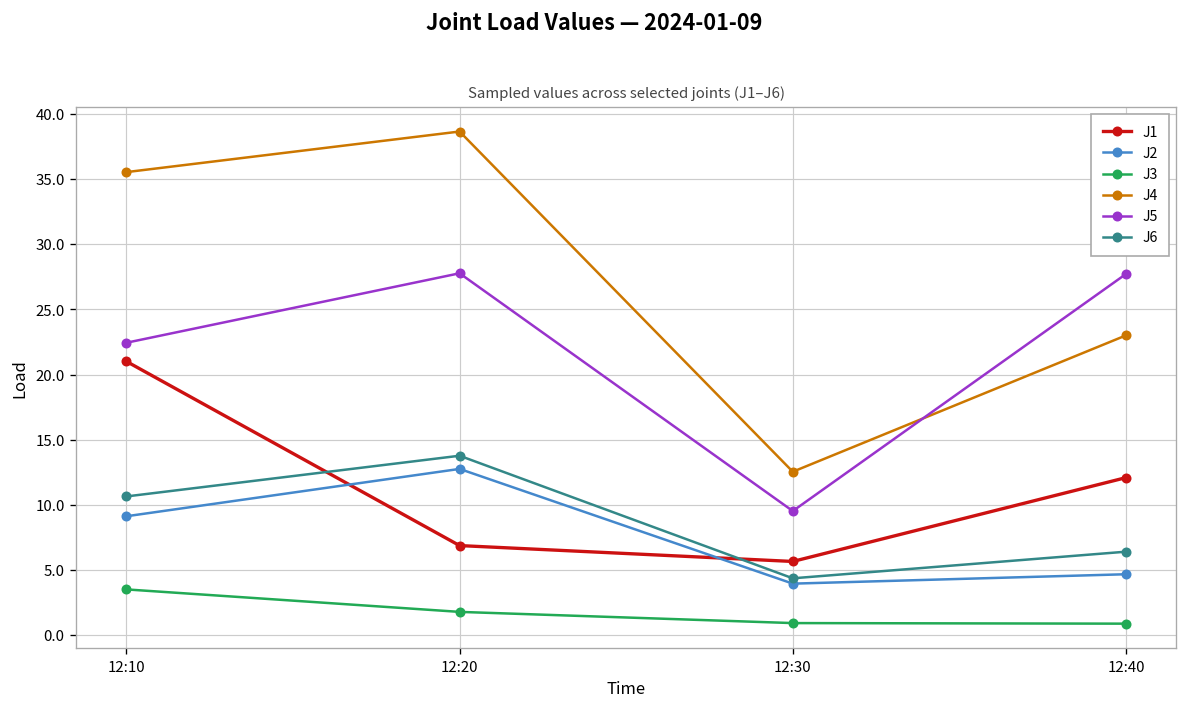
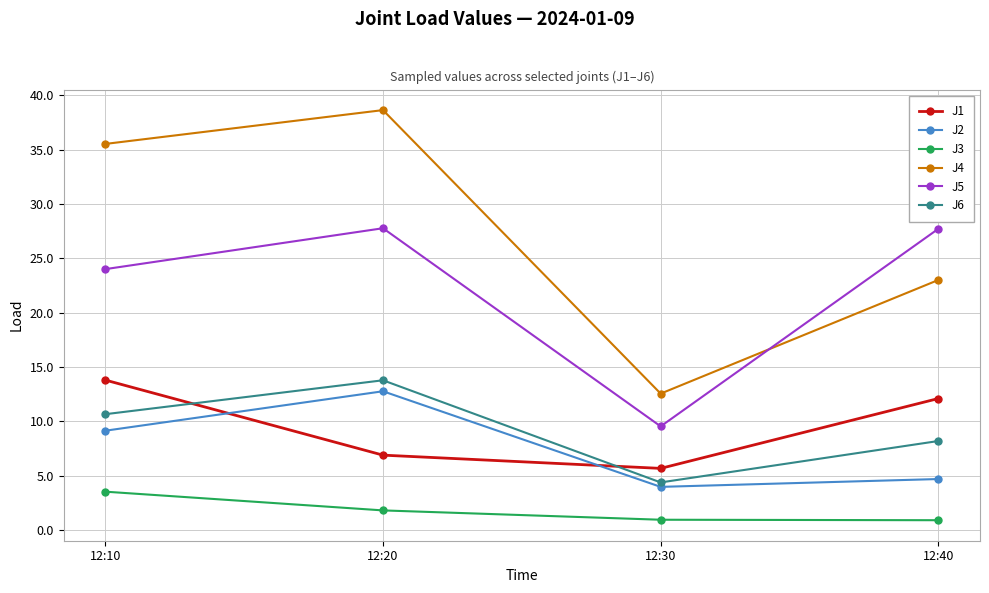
J1, 12:10: 21.0 -> 13.8
J5, 12:10: 22.4 -> 24.0
J6, 12:40: 6.4 -> 8.2
